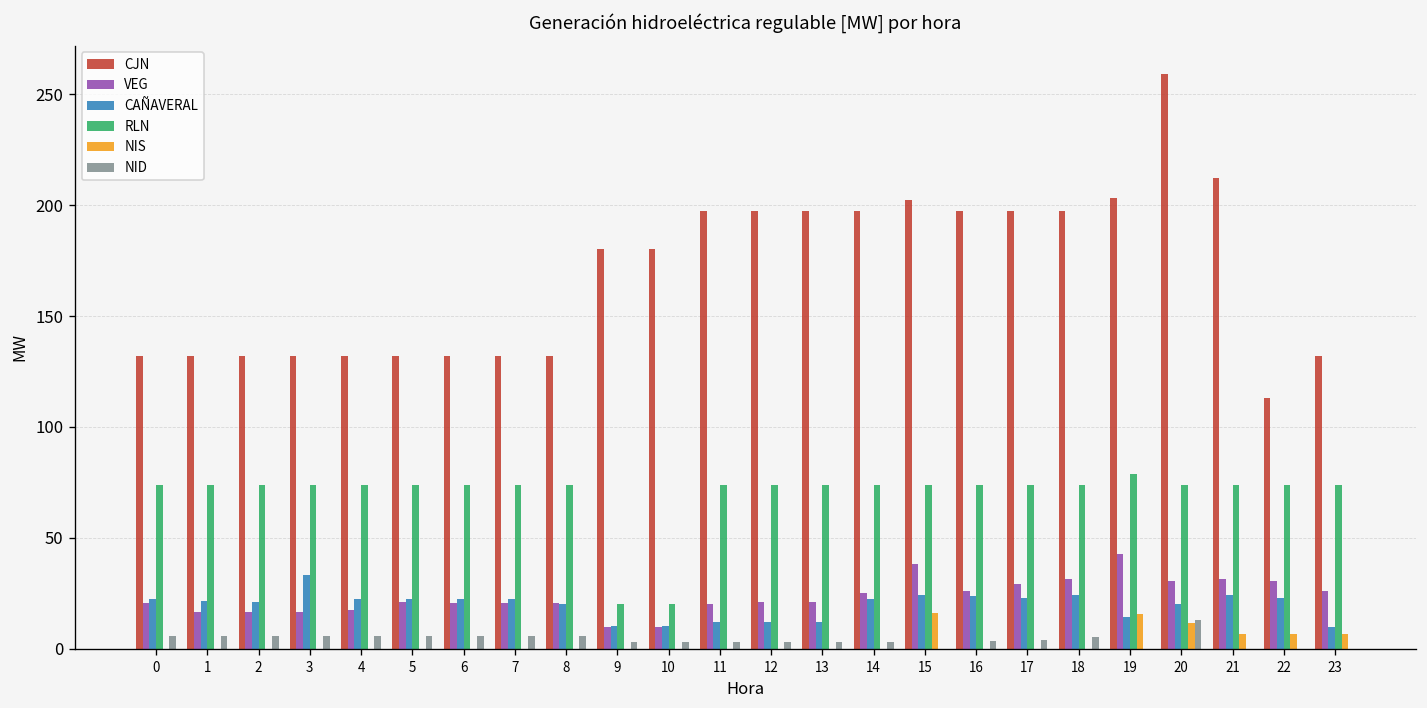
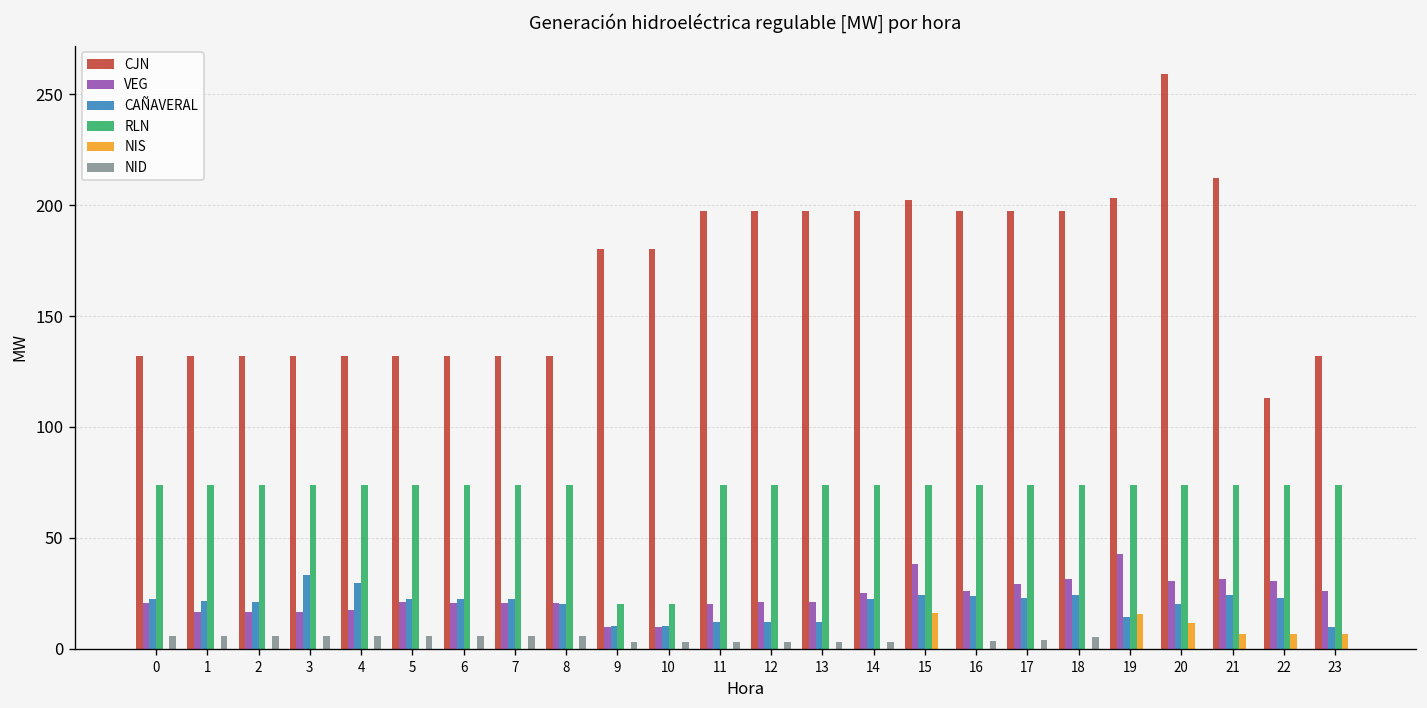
CAÑAVERAL, 4: 22 -> 30
RLN, 19: 79 -> 74
NID, 20: 13 -> 0
